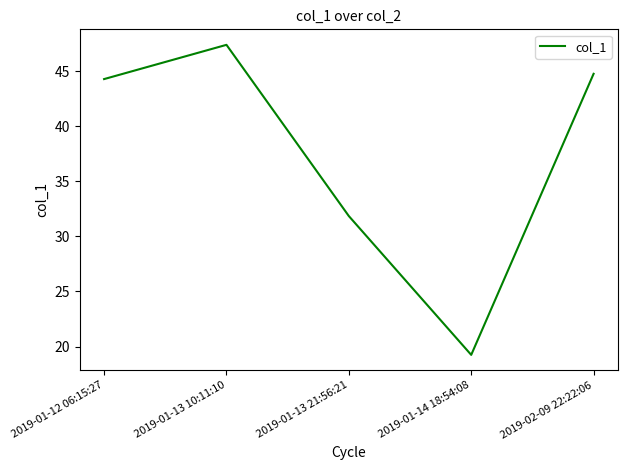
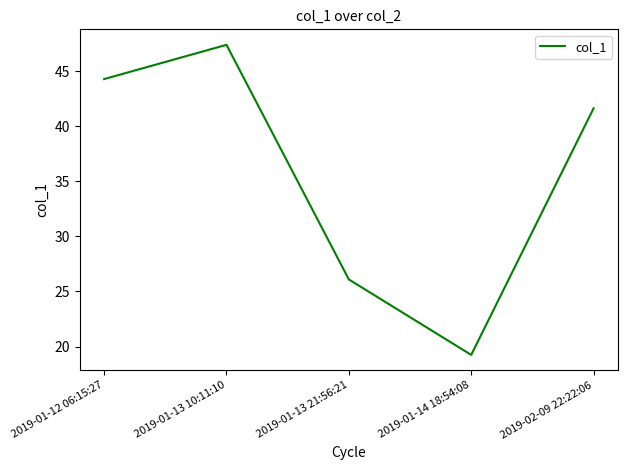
2019-01-13 21:56:21: 31.8 -> 26.1
2019-02-09 22:22:06: 44.8 -> 41.6
